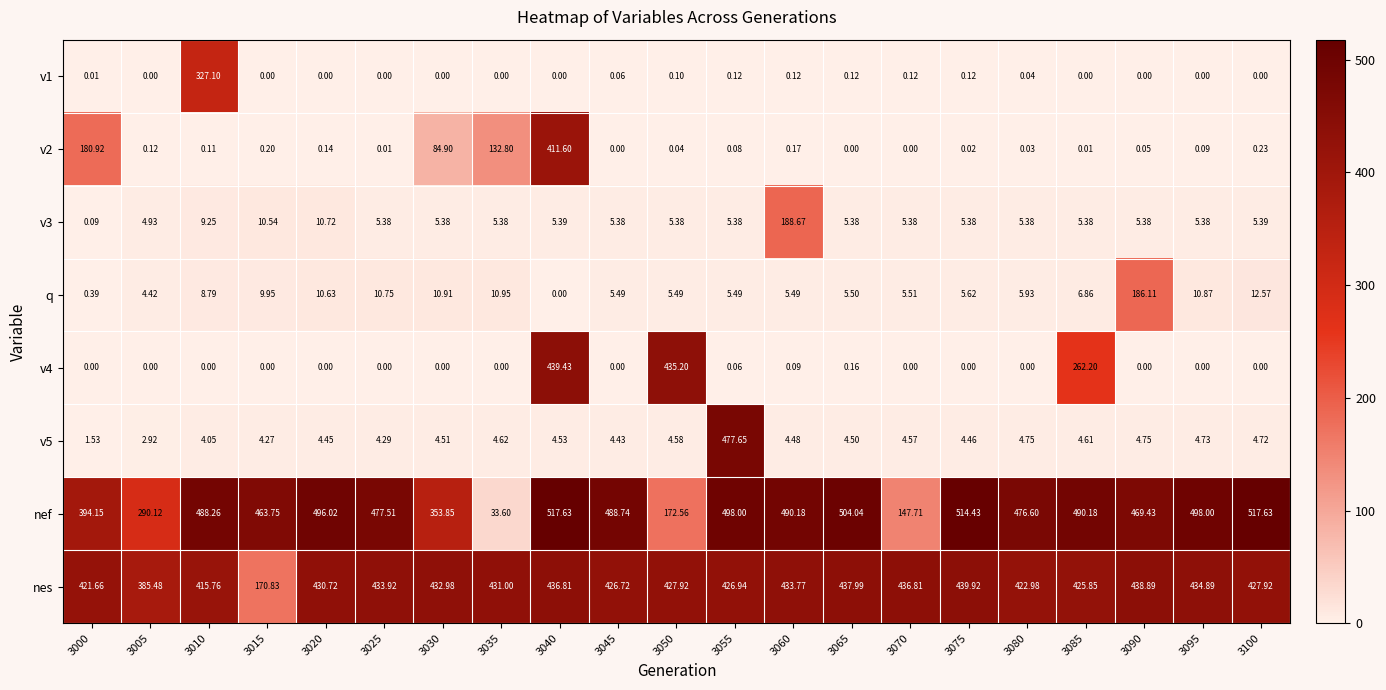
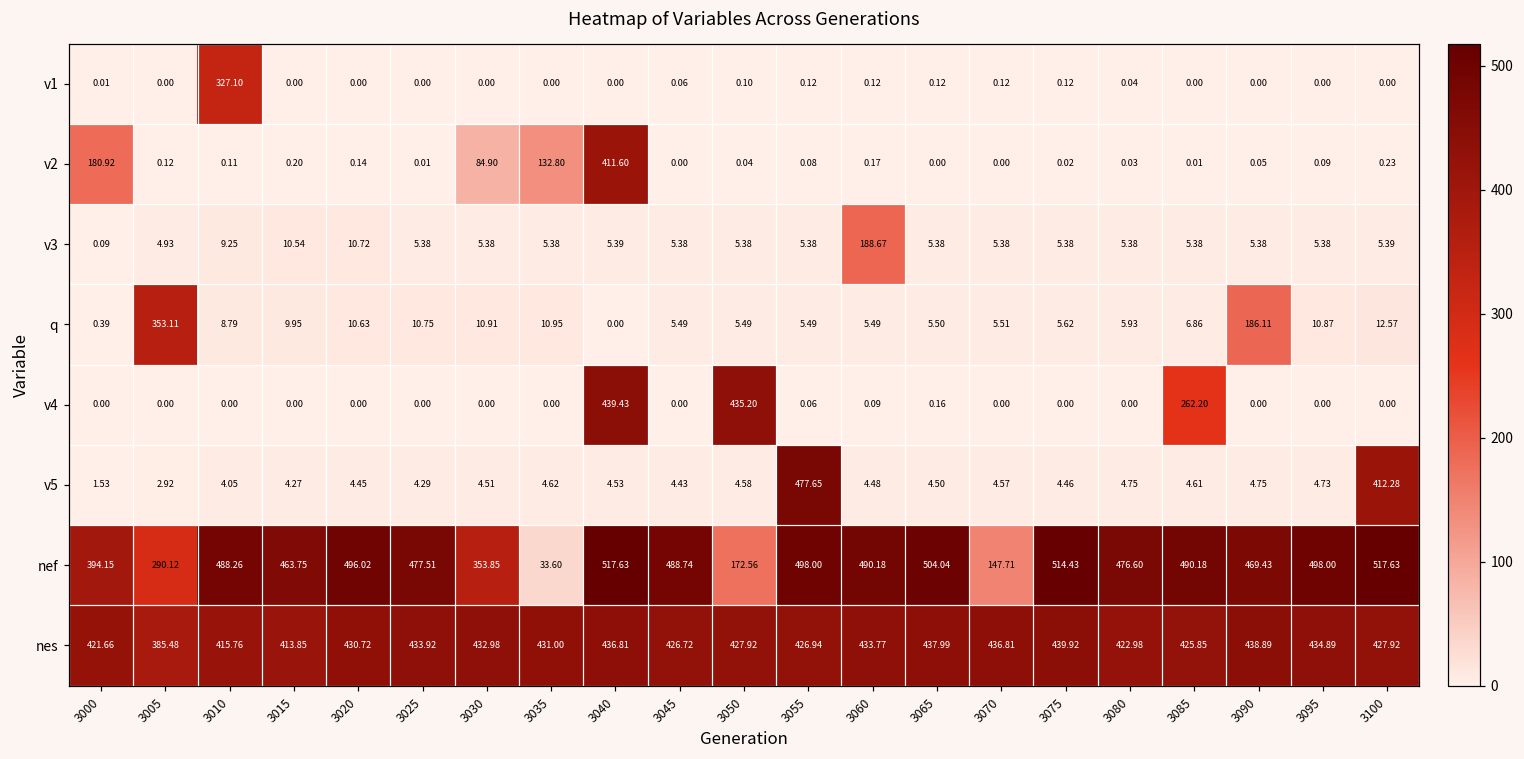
q, 3005: 4.42 -> 353.11
v5, 3100: 4.72 -> 412.28
nes, 3015: 170.83 -> 413.85
